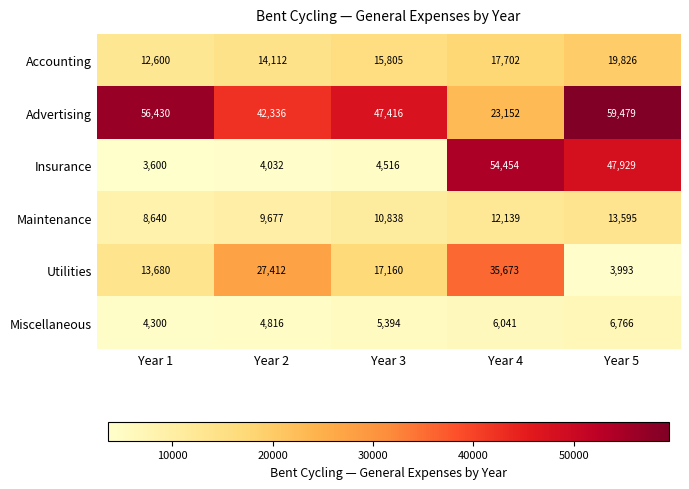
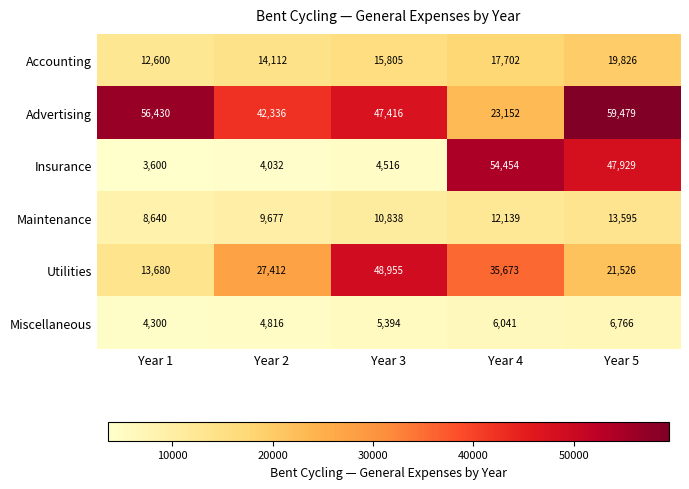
Utilities, Year 3: 17,160 -> 48,955
Utilities, Year 5: 3,993 -> 21,526
